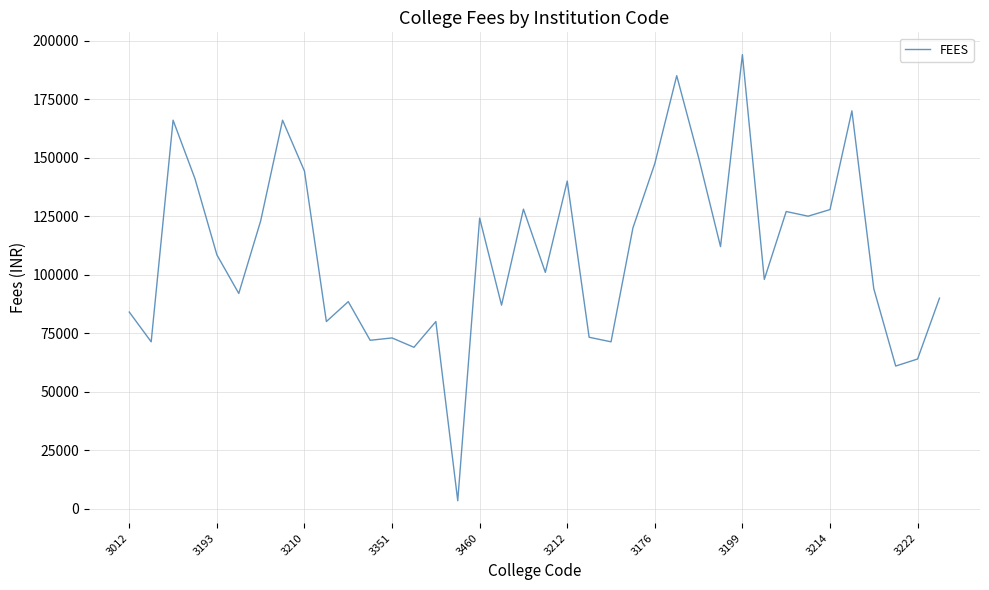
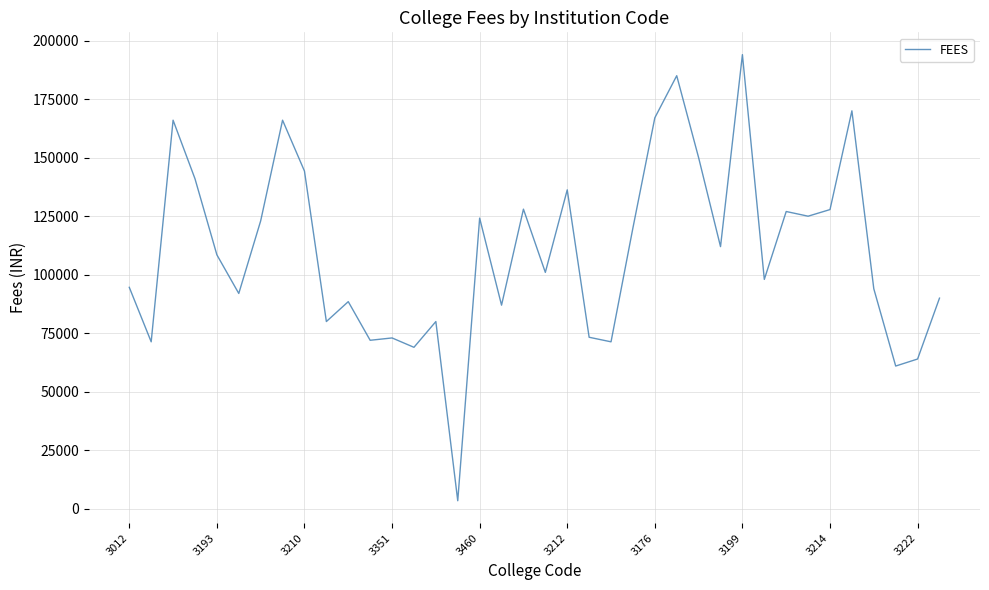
3012: 84000 -> 95000
3212: 140000 -> 136000
3176: 148000 -> 167000
